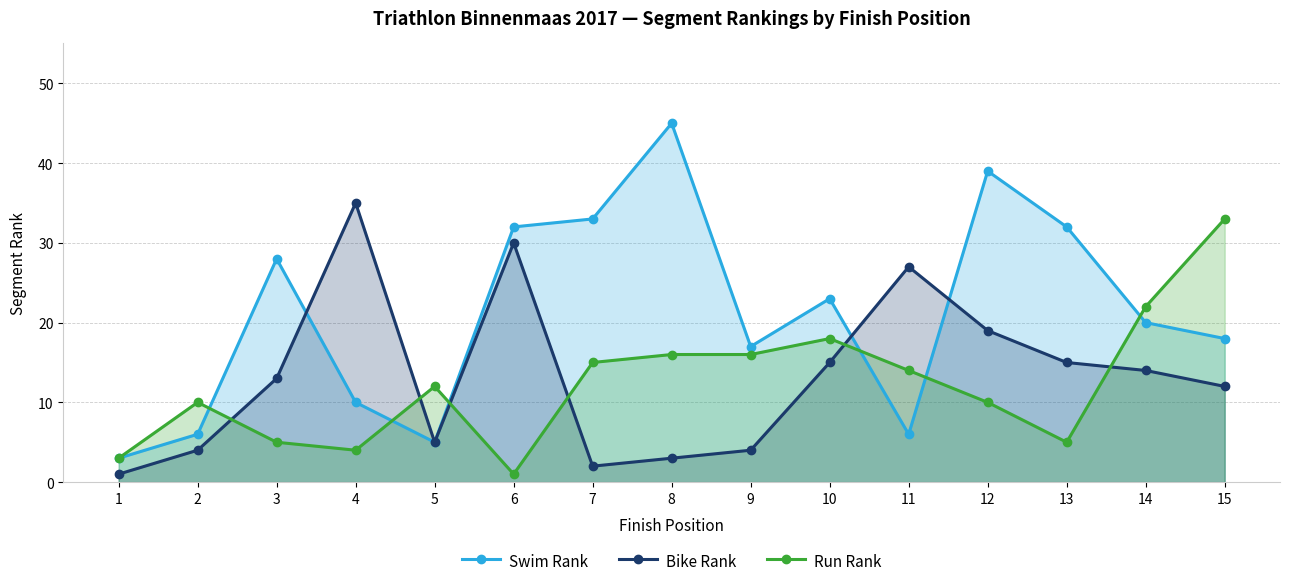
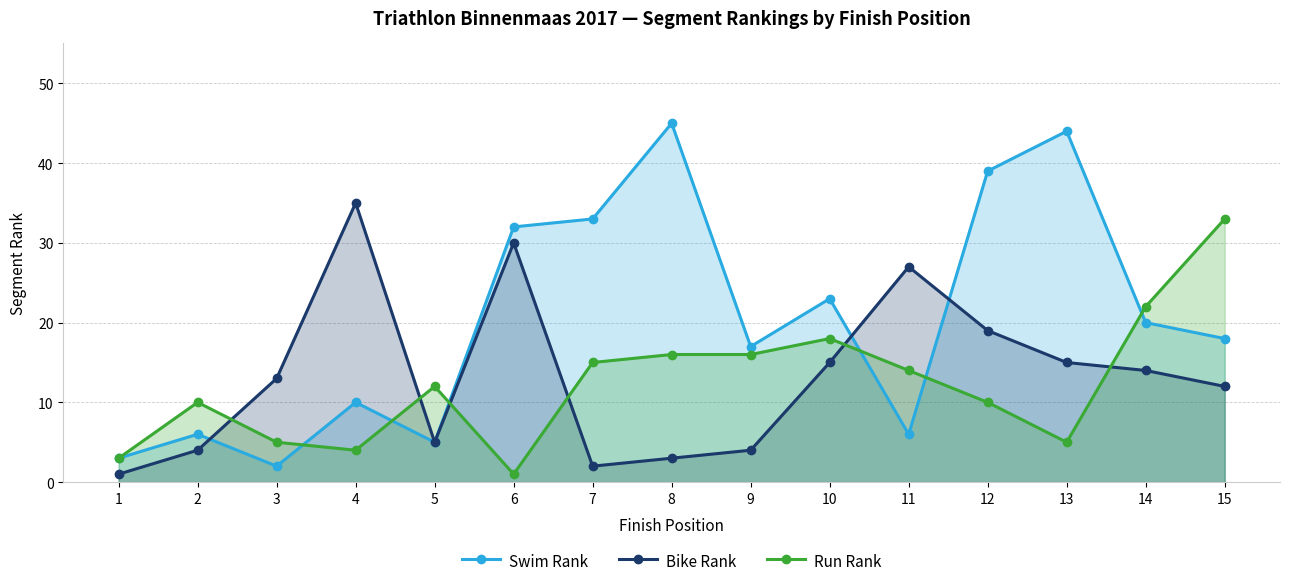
Swim Rank, 3: 28 -> 2
Swim Rank, 13: 32 -> 44
